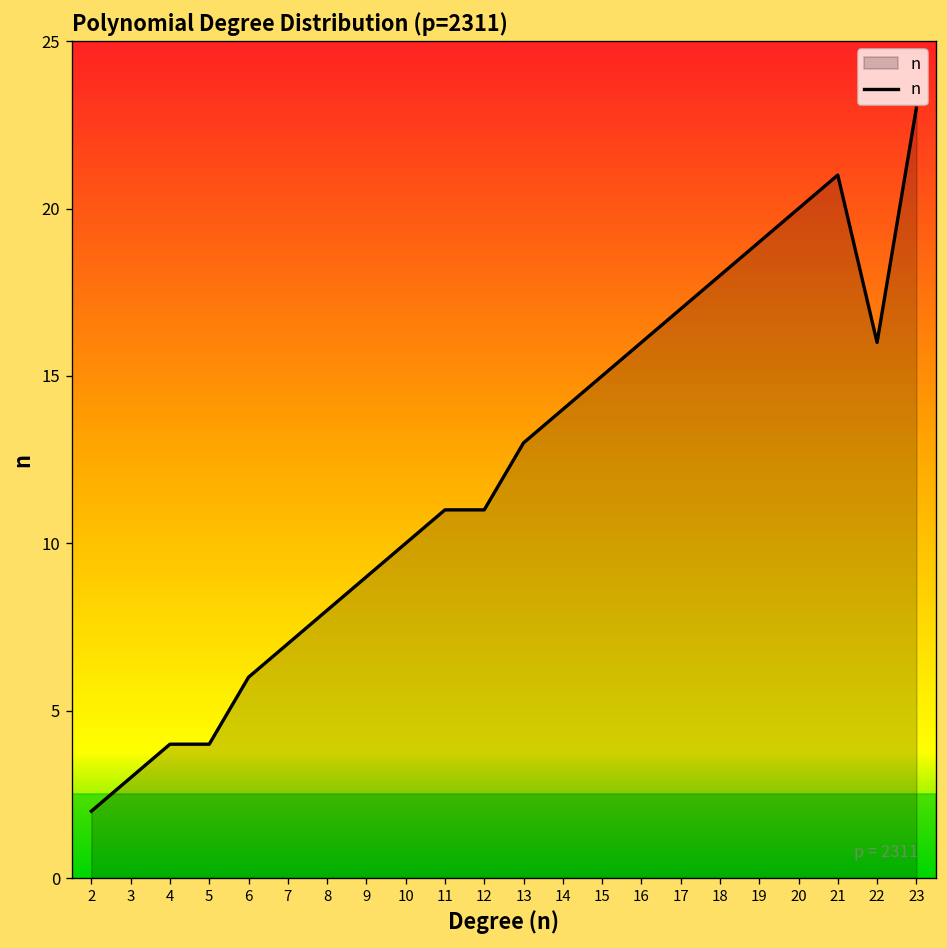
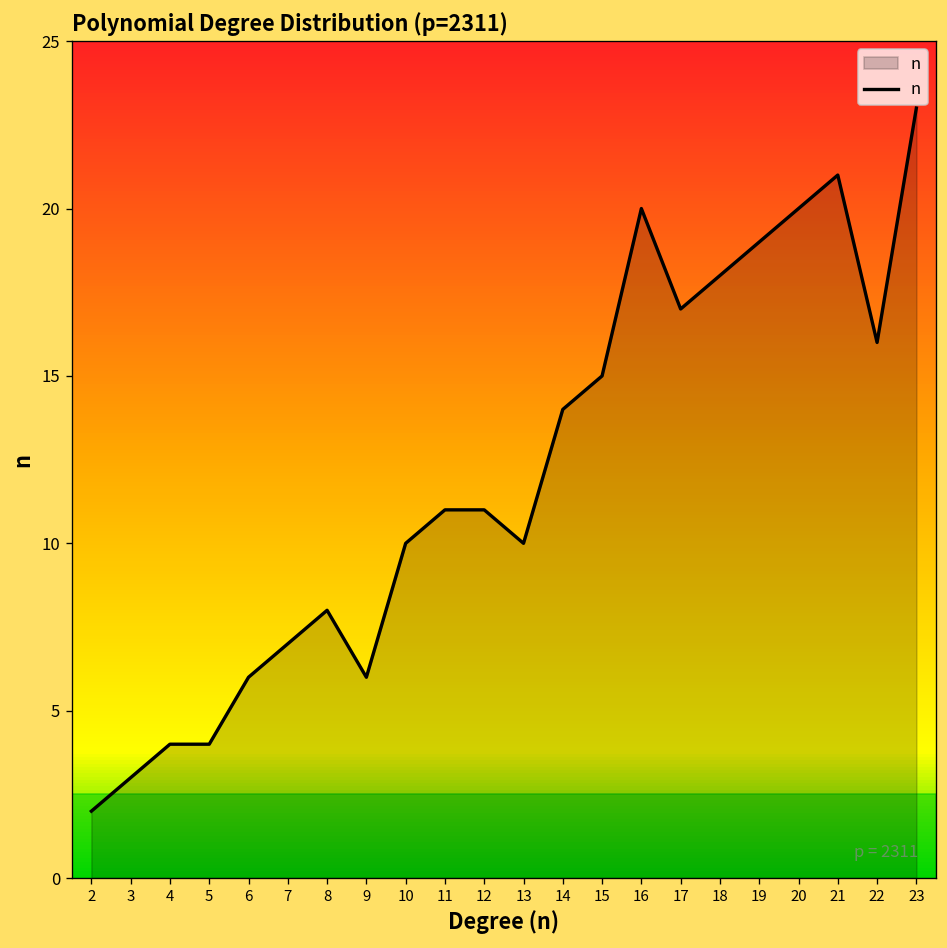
9: 9 -> 6
13: 13 -> 10
16: 16 -> 20
